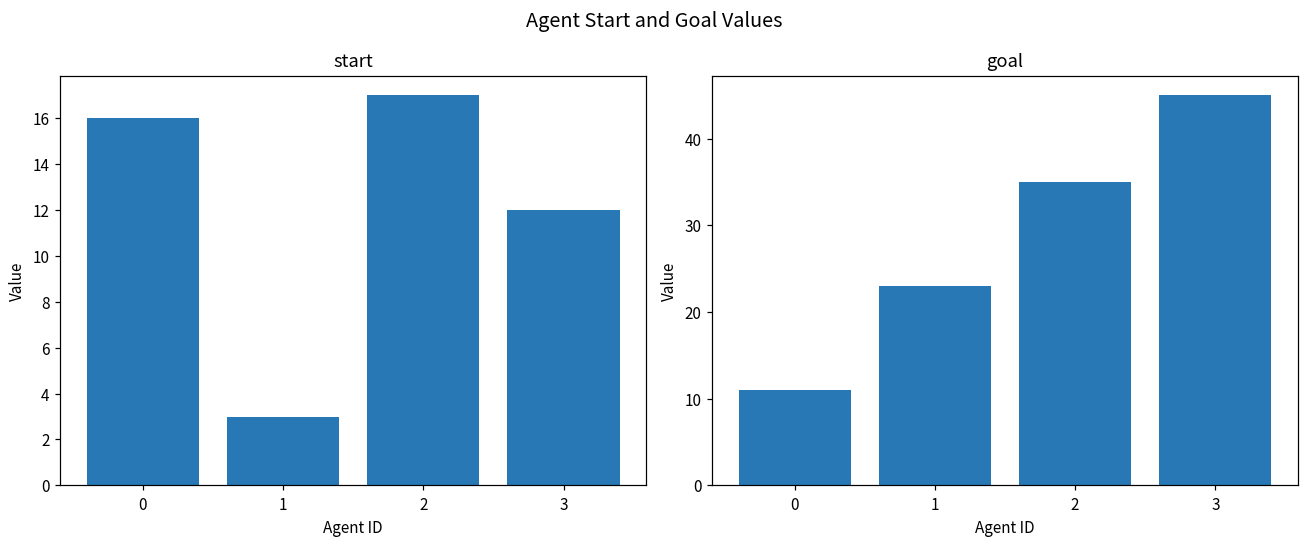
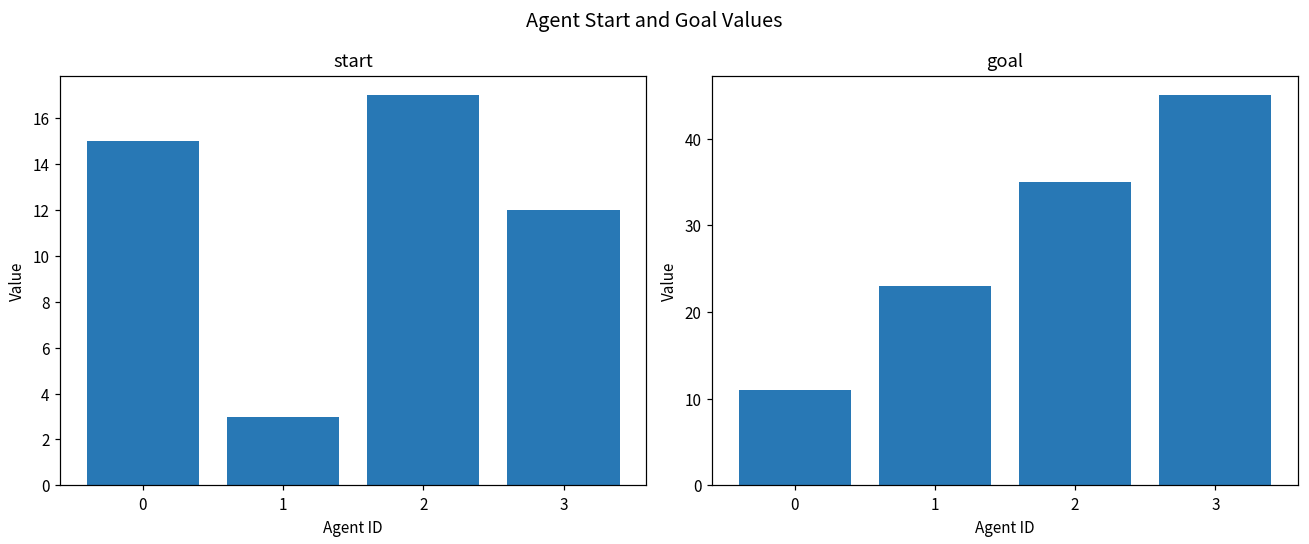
start, 0: 16 -> 15
